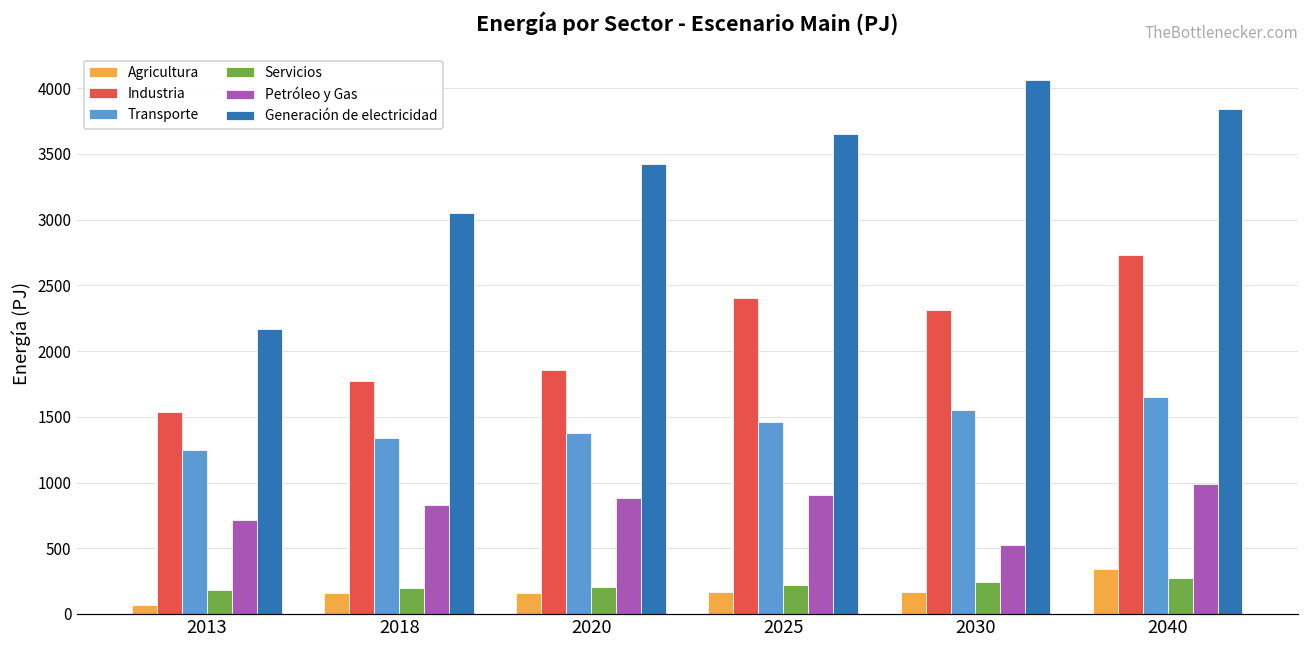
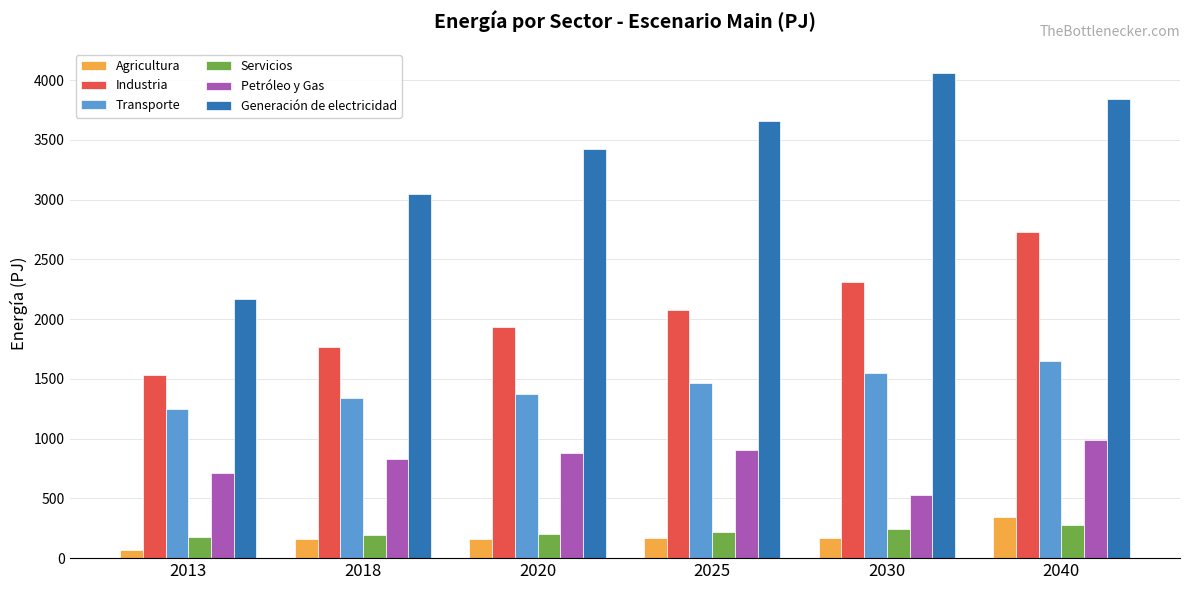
Industria, 2020: 1850 -> 1930
Industria, 2025: 2400 -> 2070
